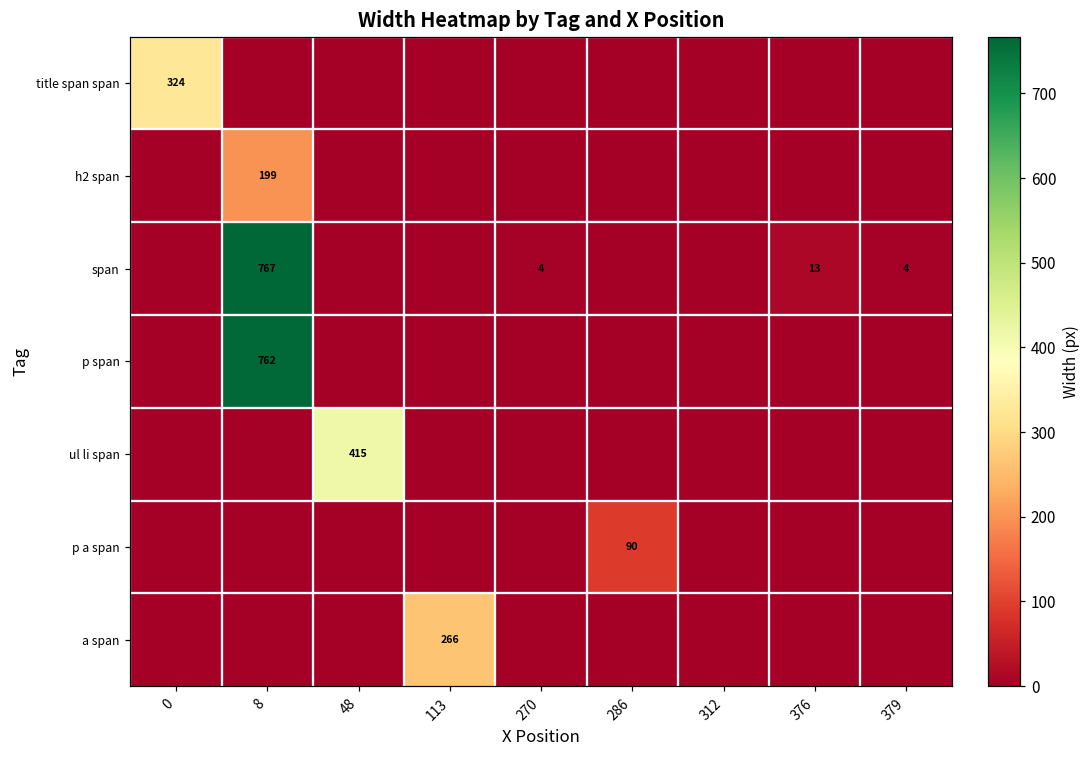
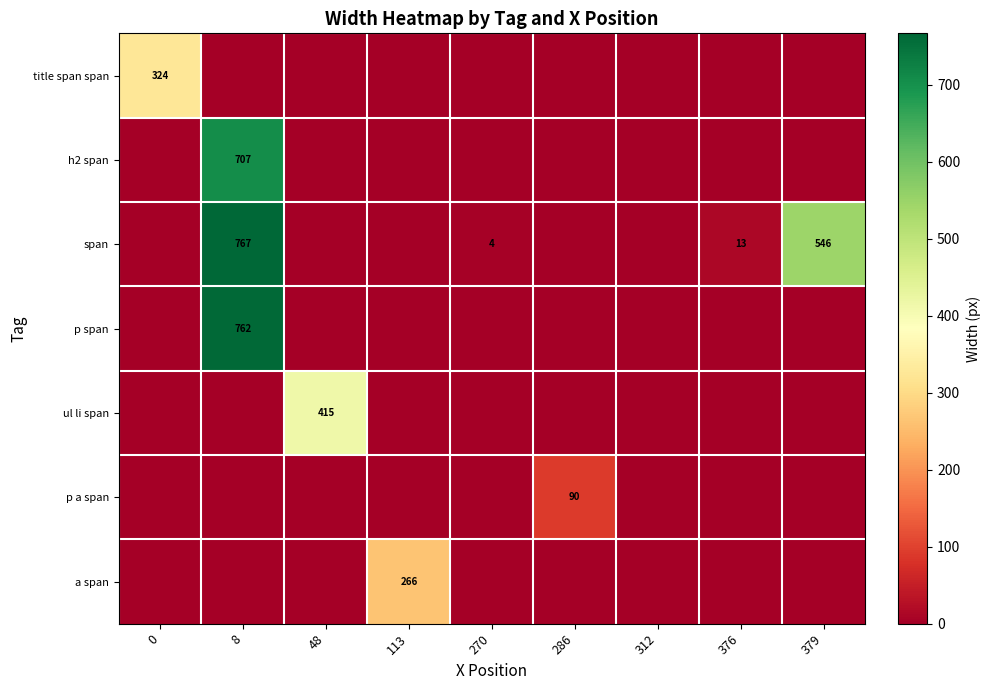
h2 span, 8: 199 -> 707
span, 379: 4 -> 546
